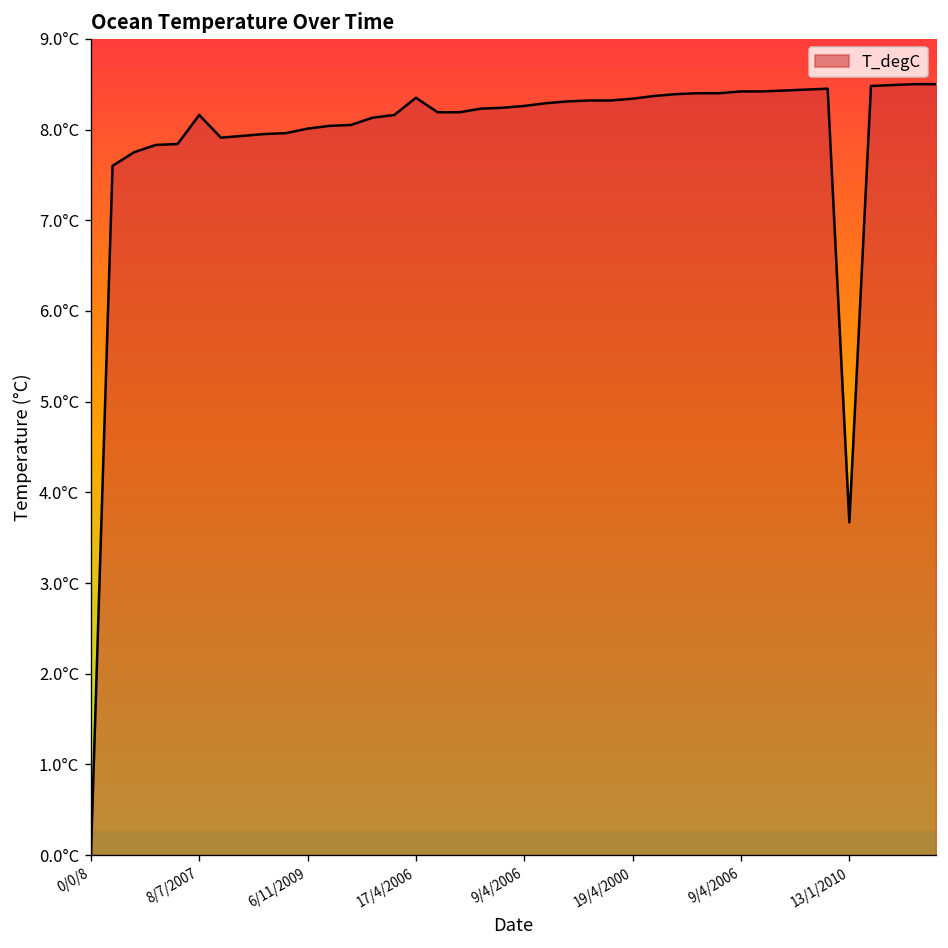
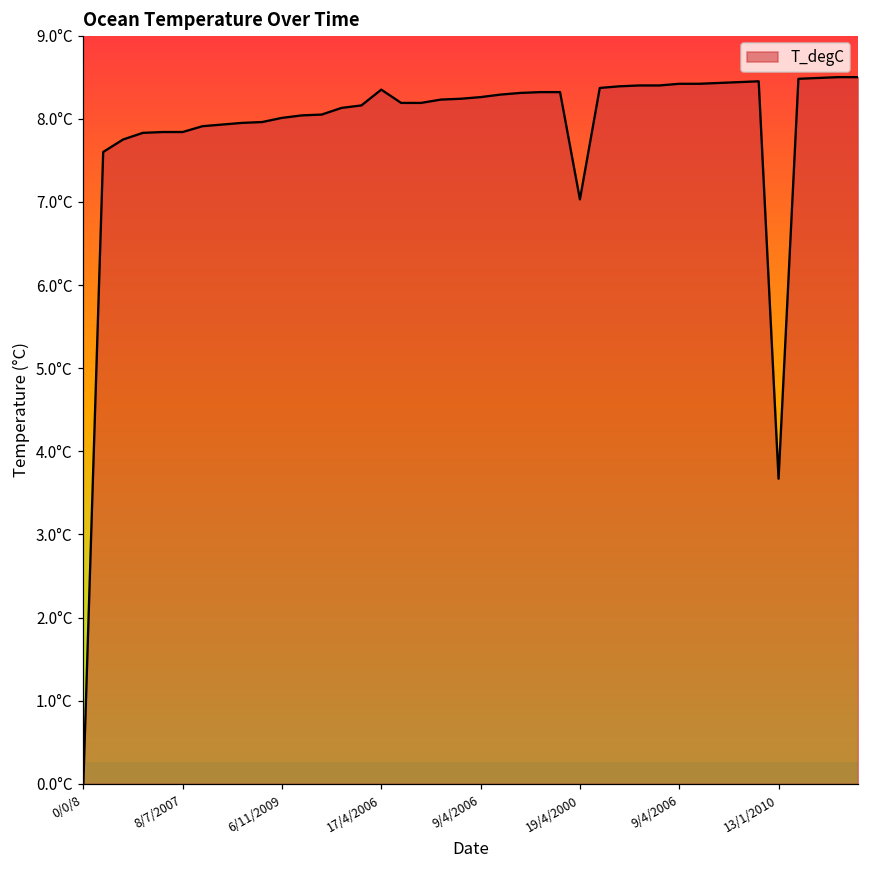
8/7/2007: 8.2°C -> 7.8°C
19/4/2000: 8.3°C -> 7.0°C
